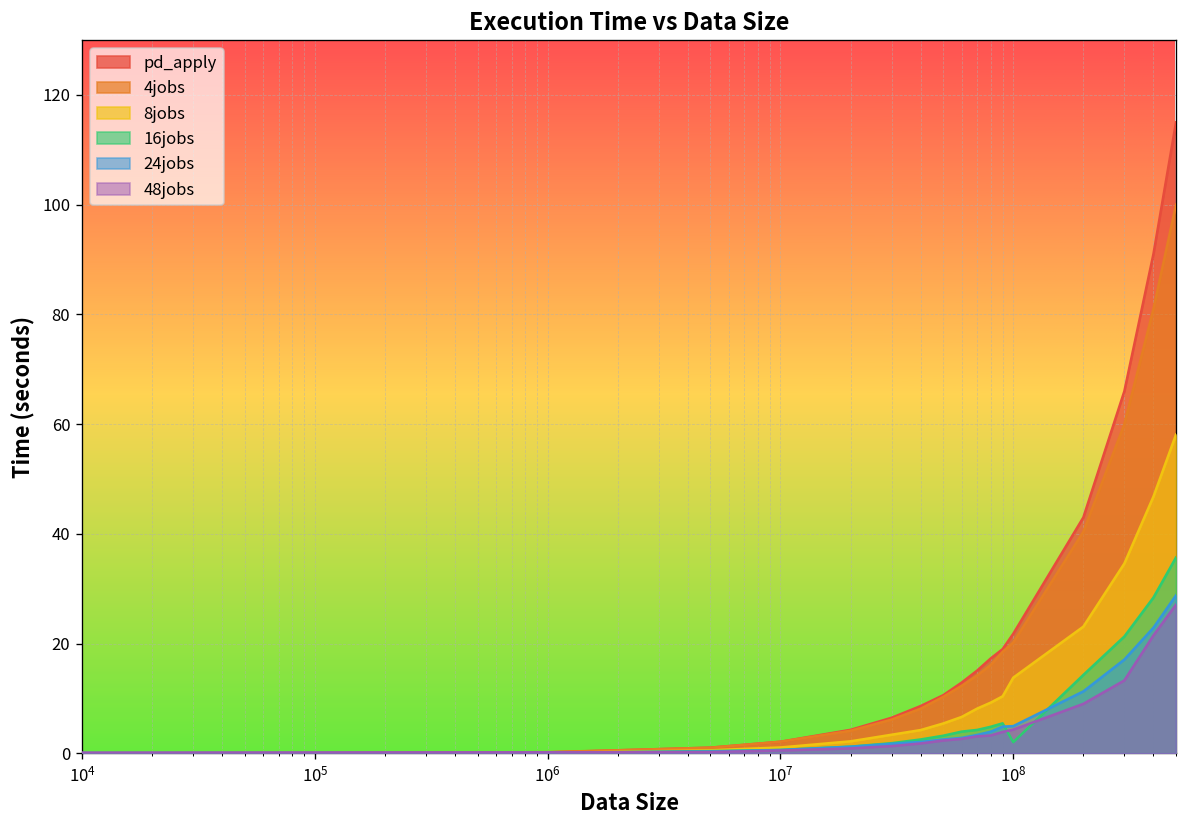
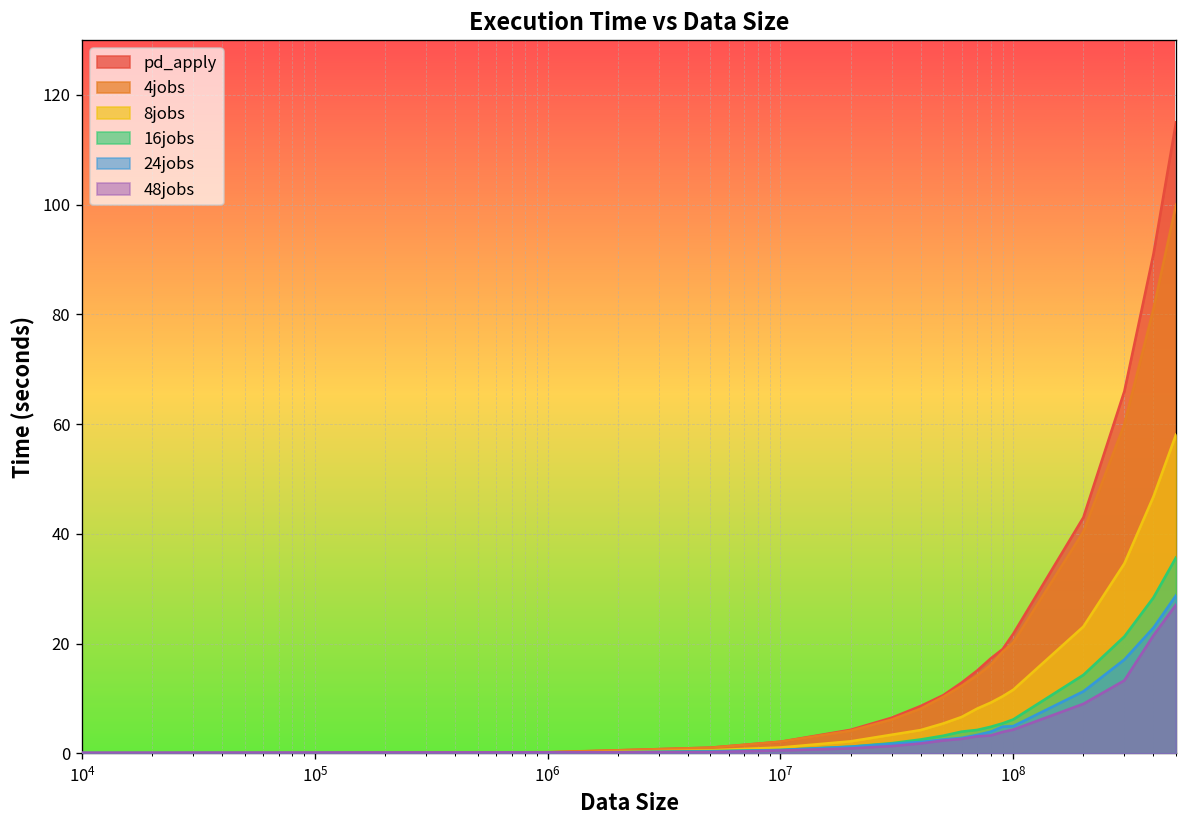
8jobs, 10^8: 14 -> 12
16jobs, 10^8: 2 -> 6
